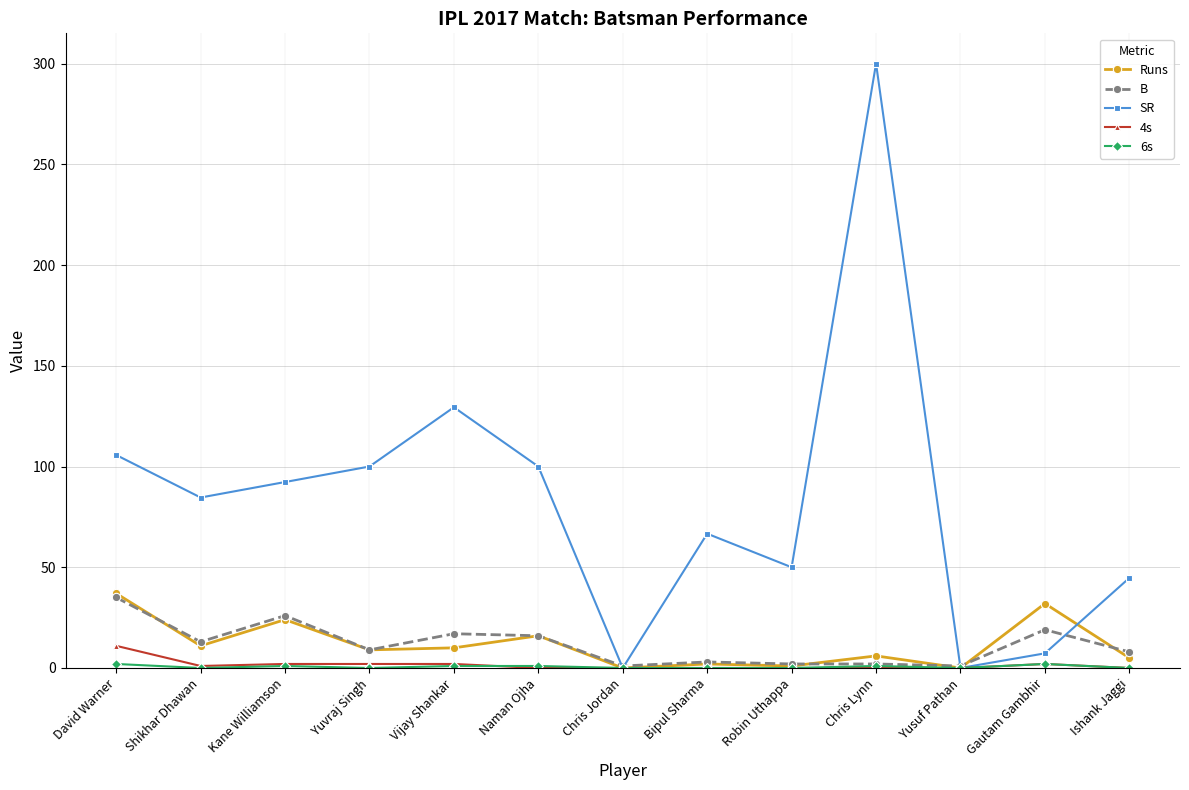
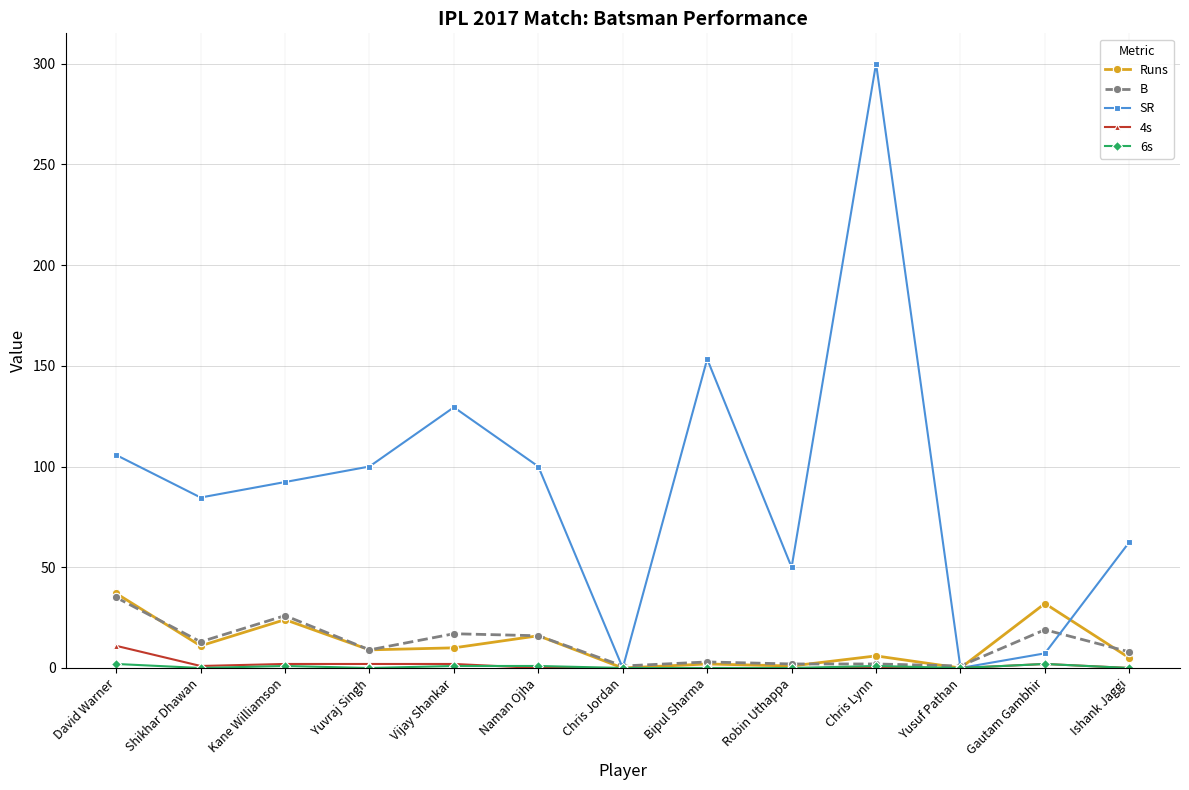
SR, Bipul Sharma: 67 -> 153
SR, Ishank Jaggi: 45 -> 63
